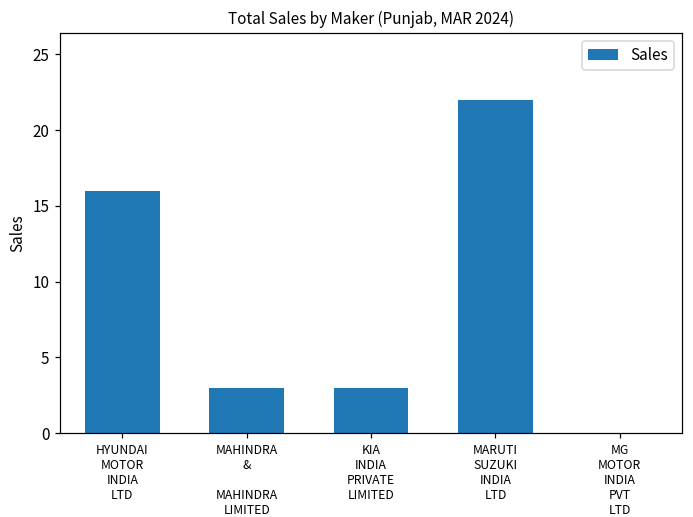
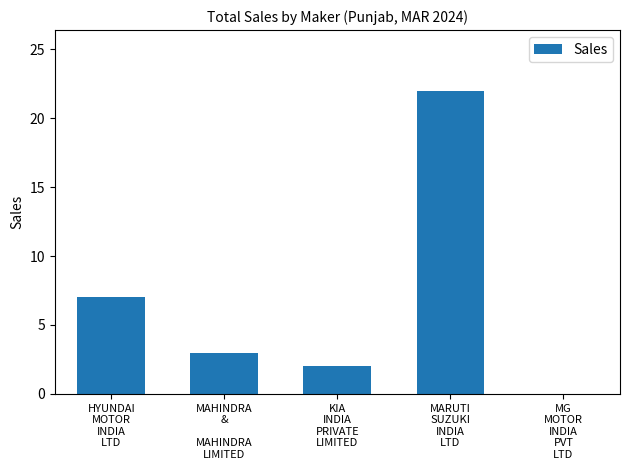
HYUNDAI MOTOR INDIA LTD: 16 -> 7
KIA INDIA PRIVATE LIMITED: 3 -> 2
